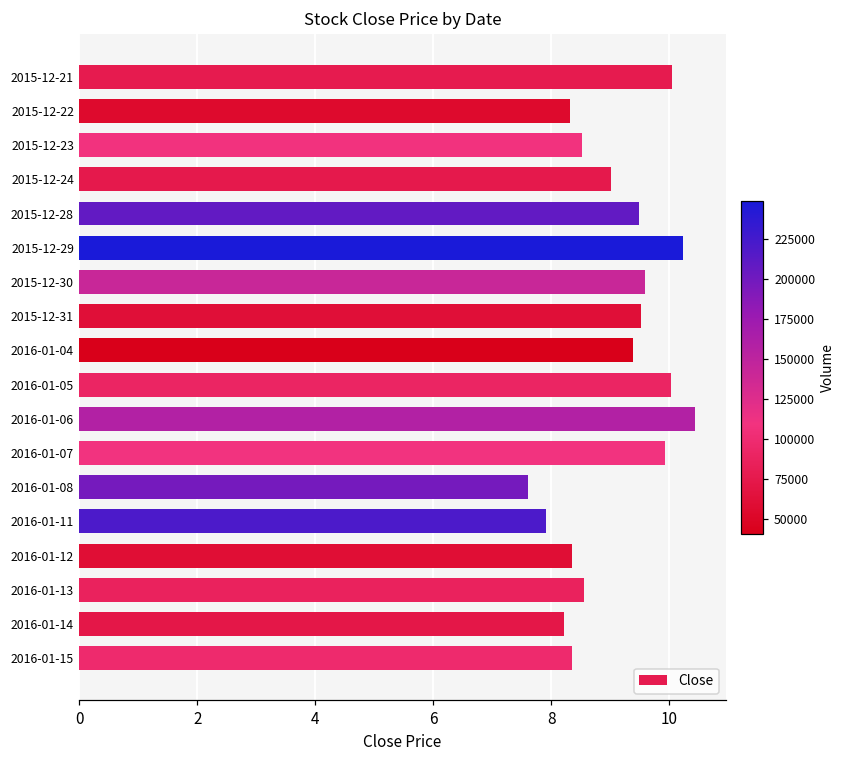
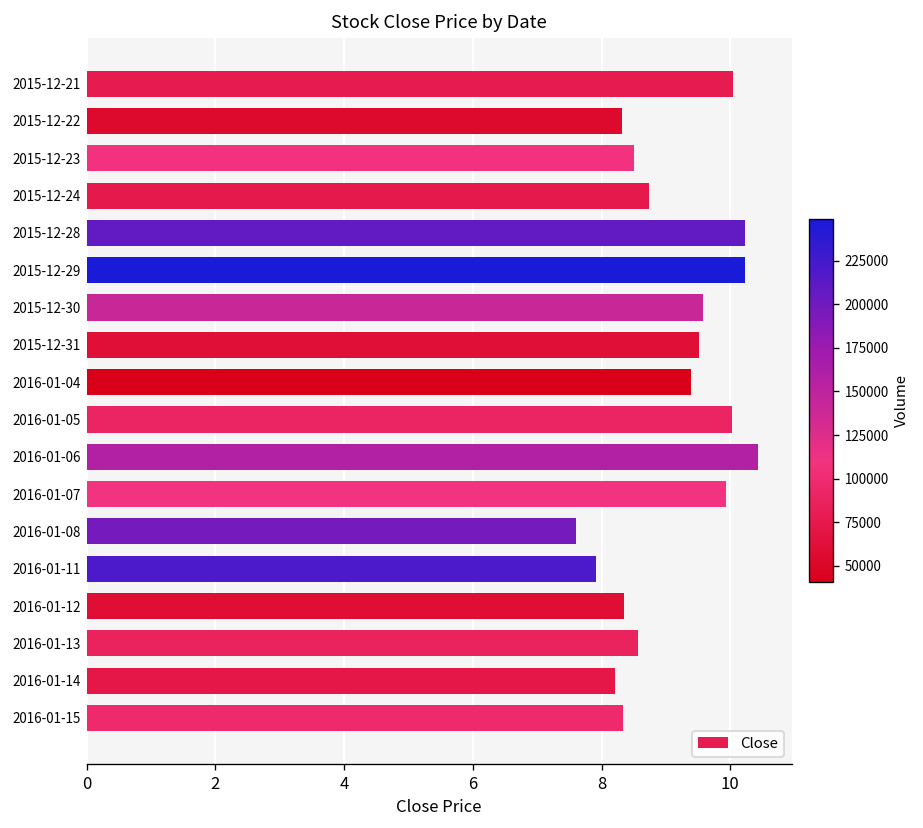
2015-12-24: 9.0 -> 8.7
2015-12-28: 9.5 -> 10.2
